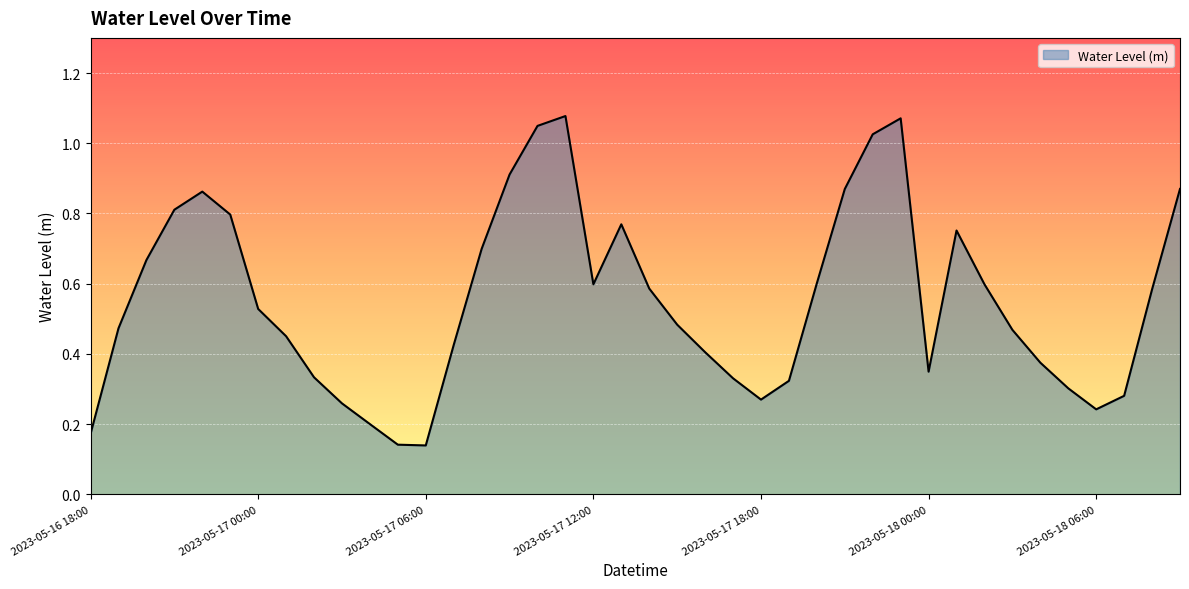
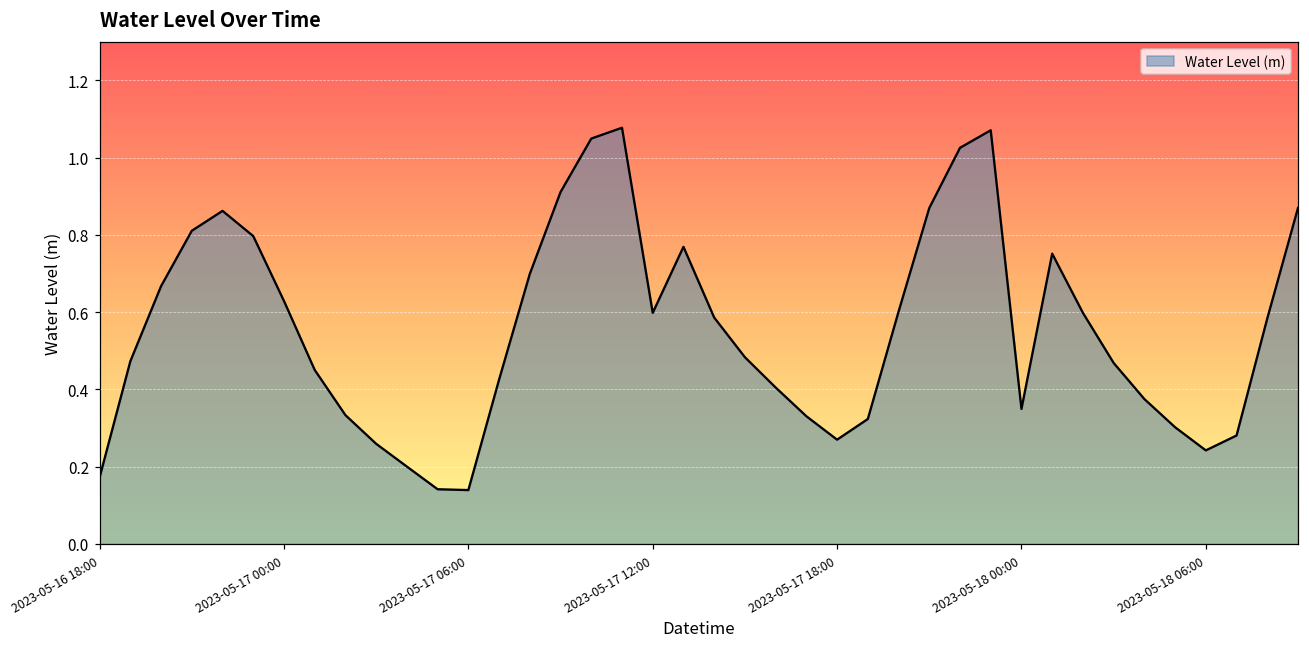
2023-05-17 00:00: 0.53 -> 0.63
